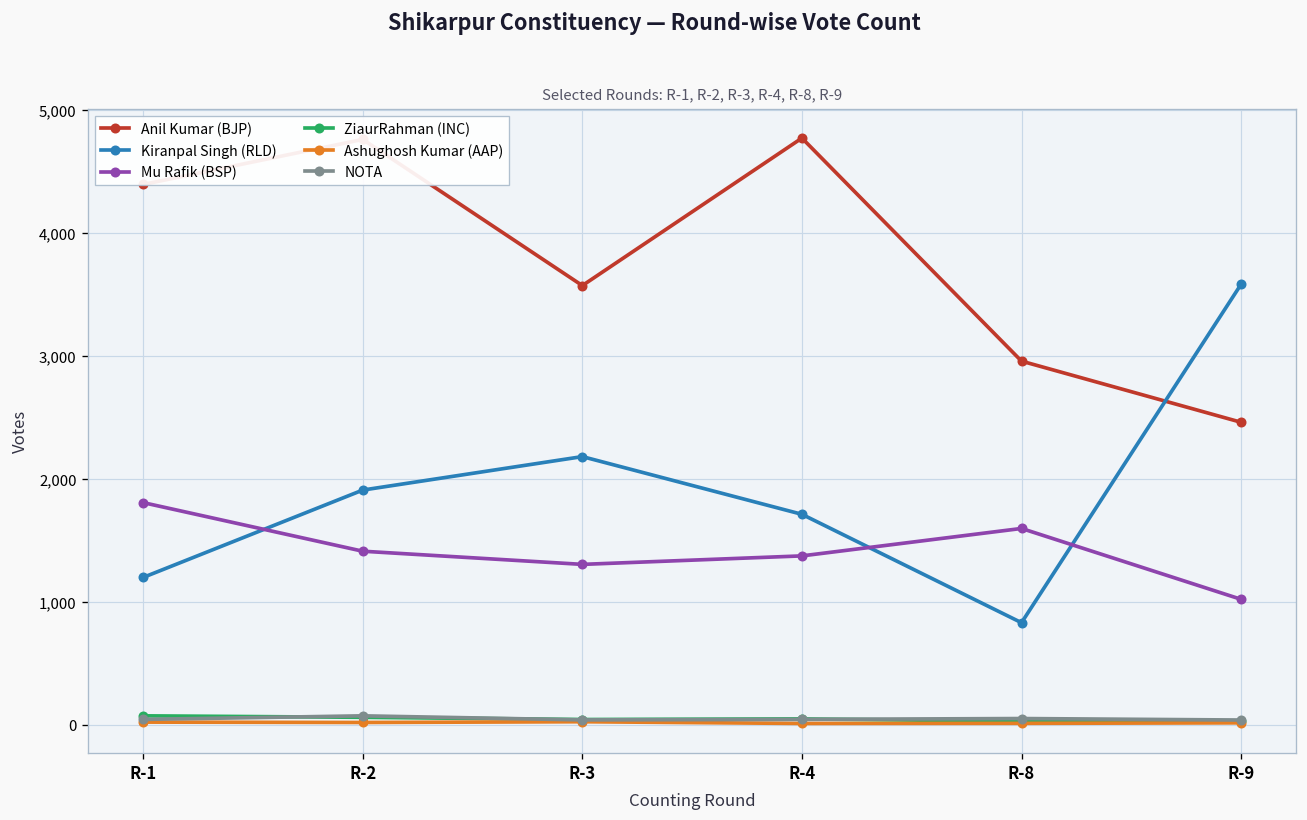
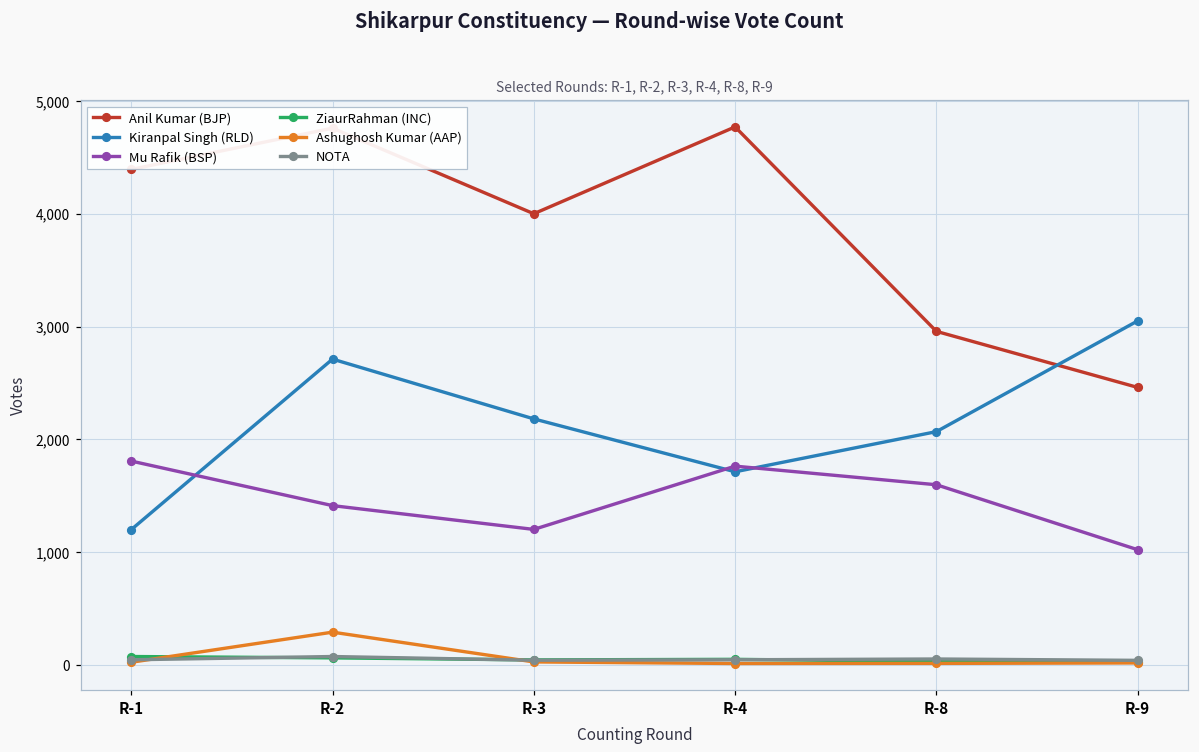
Kiranpal Singh (RLD), R-2: 1,910 -> 2,710
Ashughosh Kumar (AAP), R-2: 20 -> 290
Anil Kumar (BJP), R-3: 3,570 -> 4,000
Mu Rafik (BSP), R-3: 1,310 -> 1,200
Mu Rafik (BSP), R-4: 1,370 -> 1,760
Kiranpal Singh (RLD), R-8: 830 -> 2,070
Kiranpal Singh (RLD), R-9: 3,580 -> 3,050
